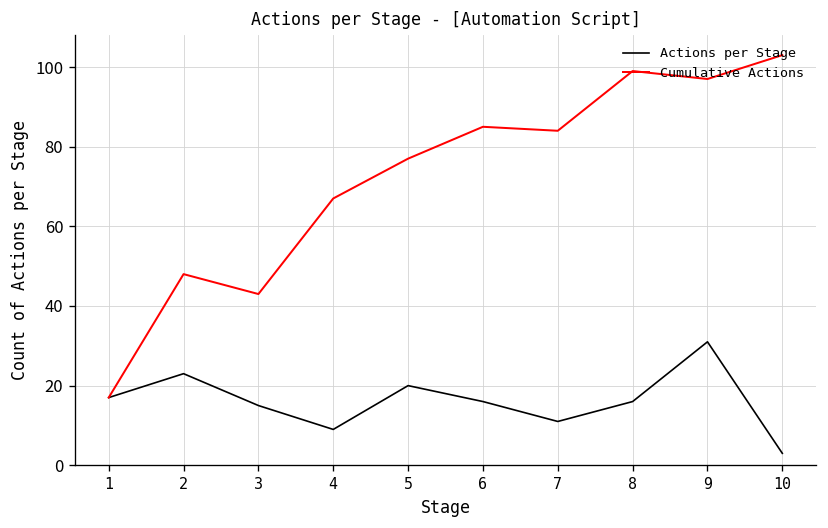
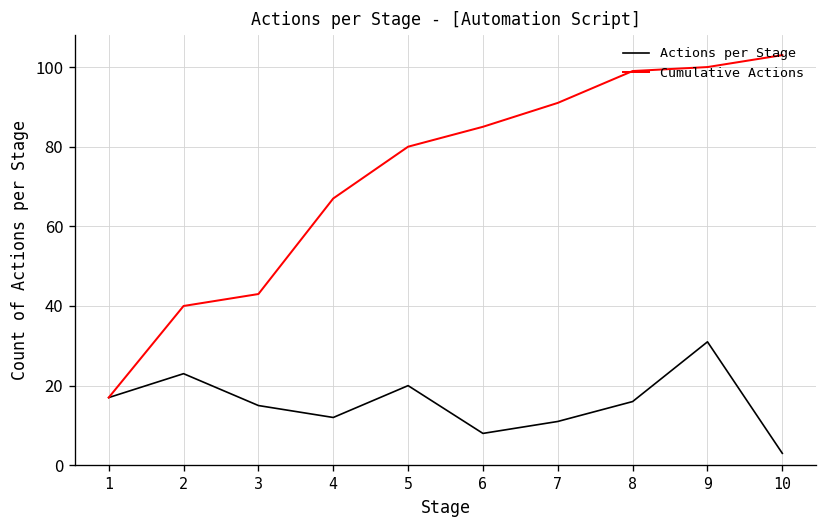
Cumulative Actions, 2: 48 -> 40
Actions per Stage, 4: 9 -> 12
Cumulative Actions, 5: 77 -> 80
Actions per Stage, 6: 16 -> 8
Cumulative Actions, 7: 84 -> 91
Cumulative Actions, 9: 97 -> 100
